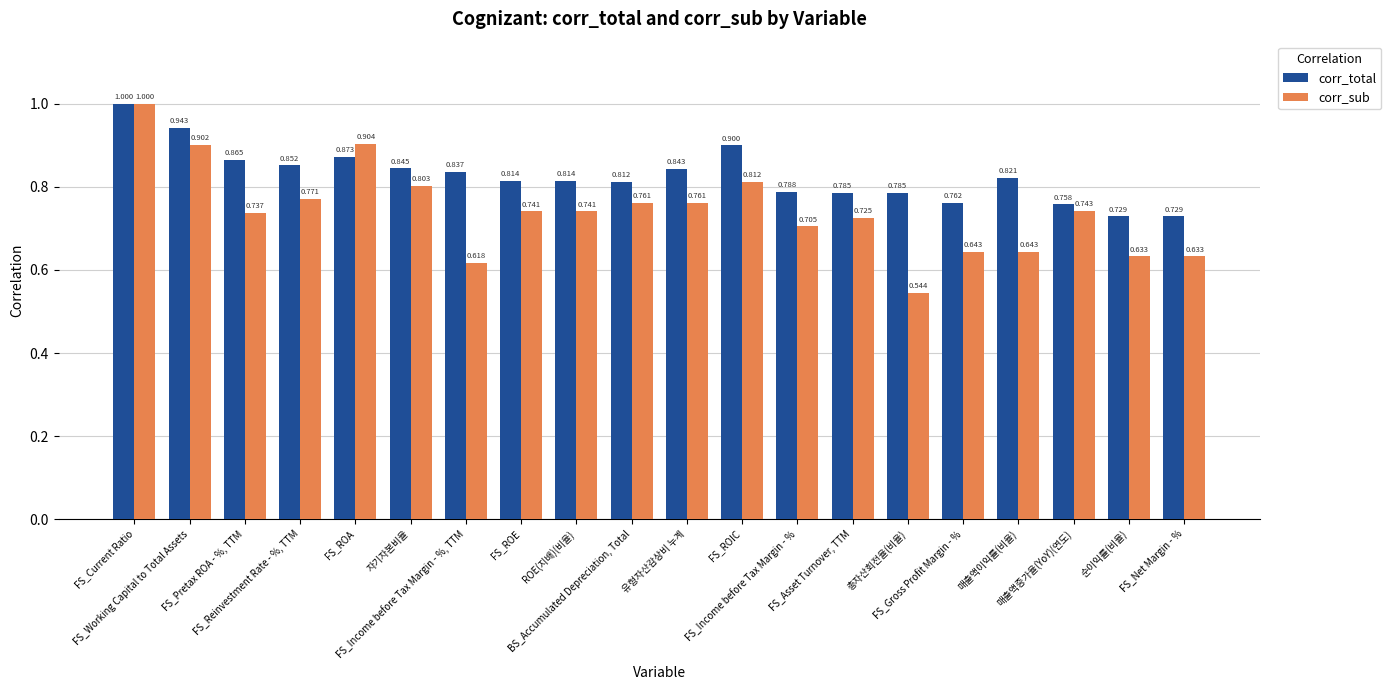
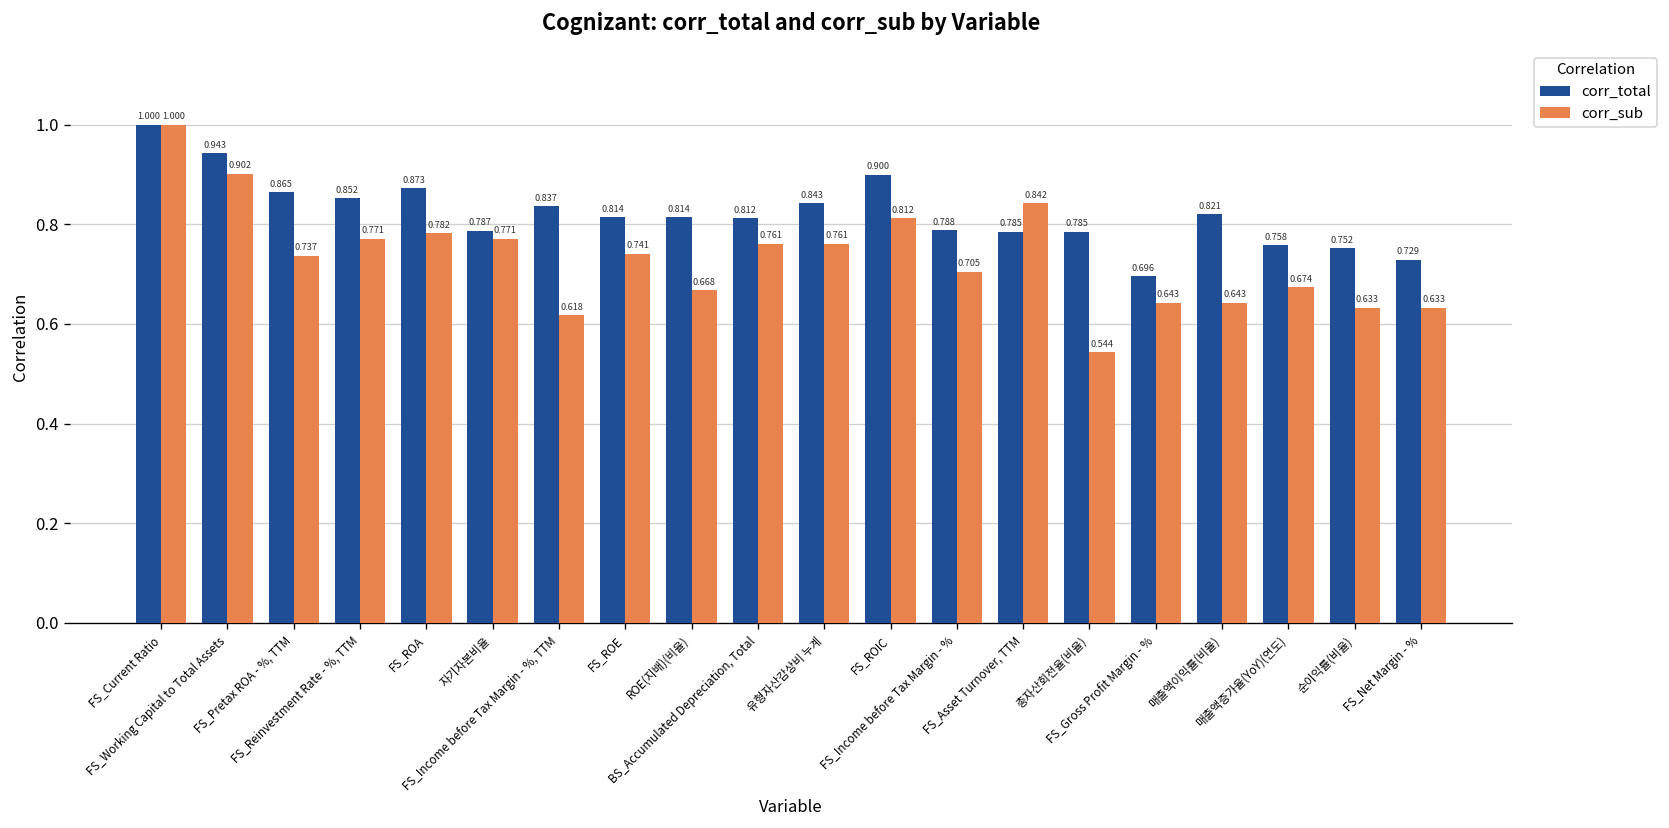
corr_sub, FS_ROA: 0.904 -> 0.782
corr_total, 자기자본비율: 0.845 -> 0.787
corr_sub, 자기자본비율: 0.803 -> 0.771
corr_sub, ROE(지배)(비율): 0.741 -> 0.668
corr_sub, FS_Asset Turnover, TTM: 0.725 -> 0.842
corr_total, FS_Gross Profit Margin - %: 0.762 -> 0.696
corr_sub, 매출액증가율(YoY)(연도): 0.743 -> 0.674
corr_total, 순이익률(비율): 0.729 -> 0.752
